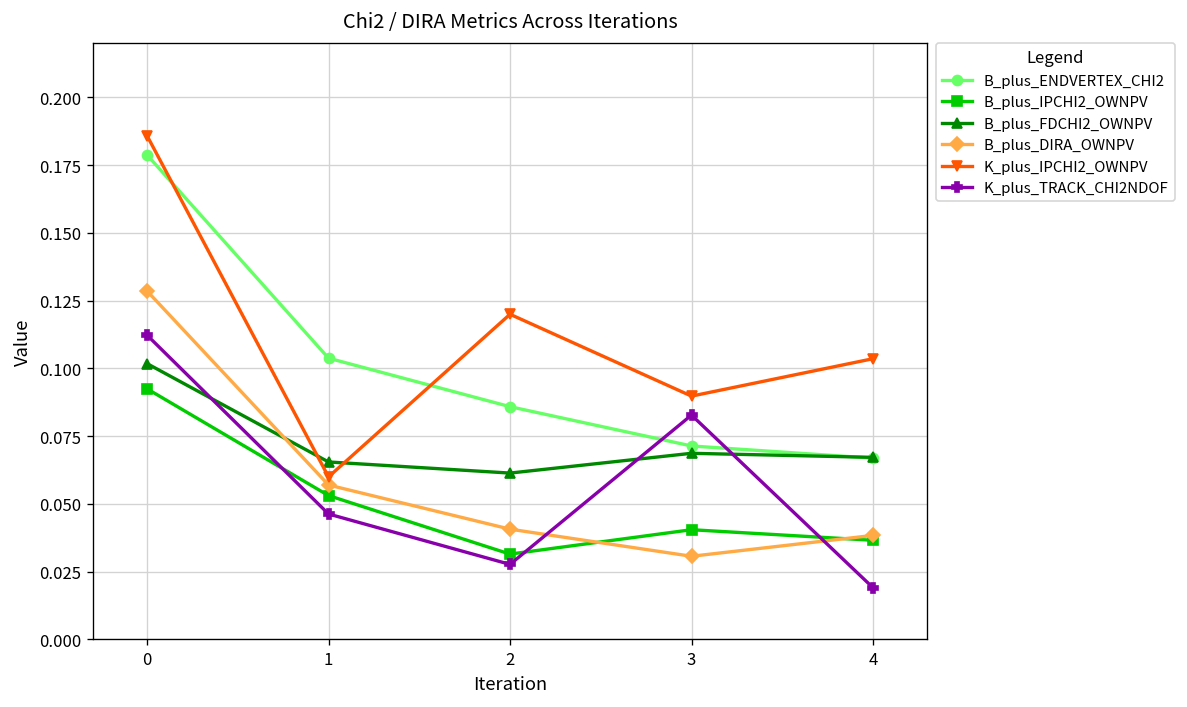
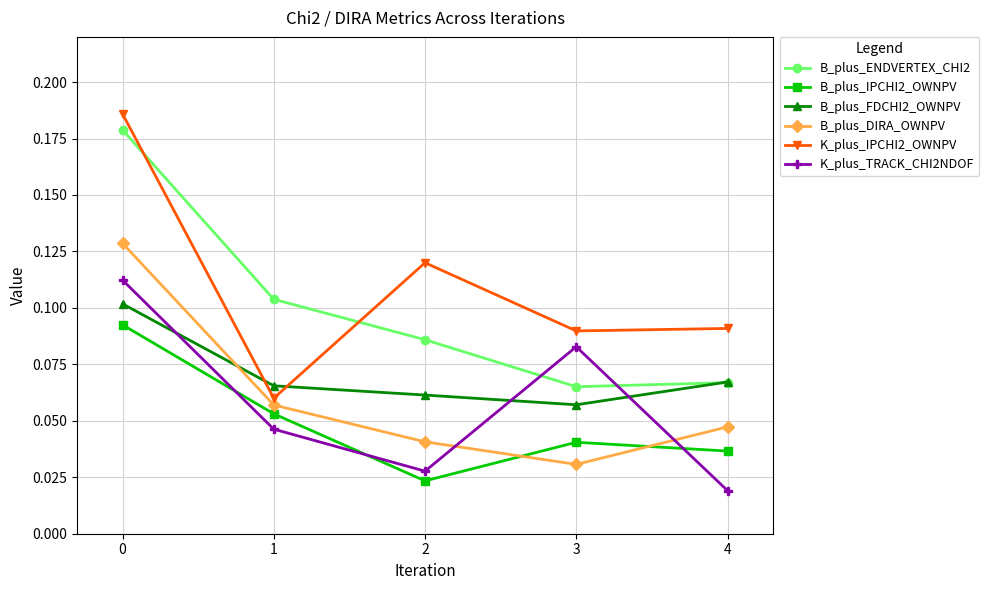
B_plus_IPCHI2_OWNPV, 2: 0.032 -> 0.023
B_plus_ENDVERTEX_CHI2, 3: 0.071 -> 0.065
B_plus_FDCHI2_OWNPV, 3: 0.069 -> 0.057
B_plus_DIRA_OWNPV, 4: 0.038 -> 0.047
K_plus_IPCHI2_OWNPV, 4: 0.104 -> 0.091
